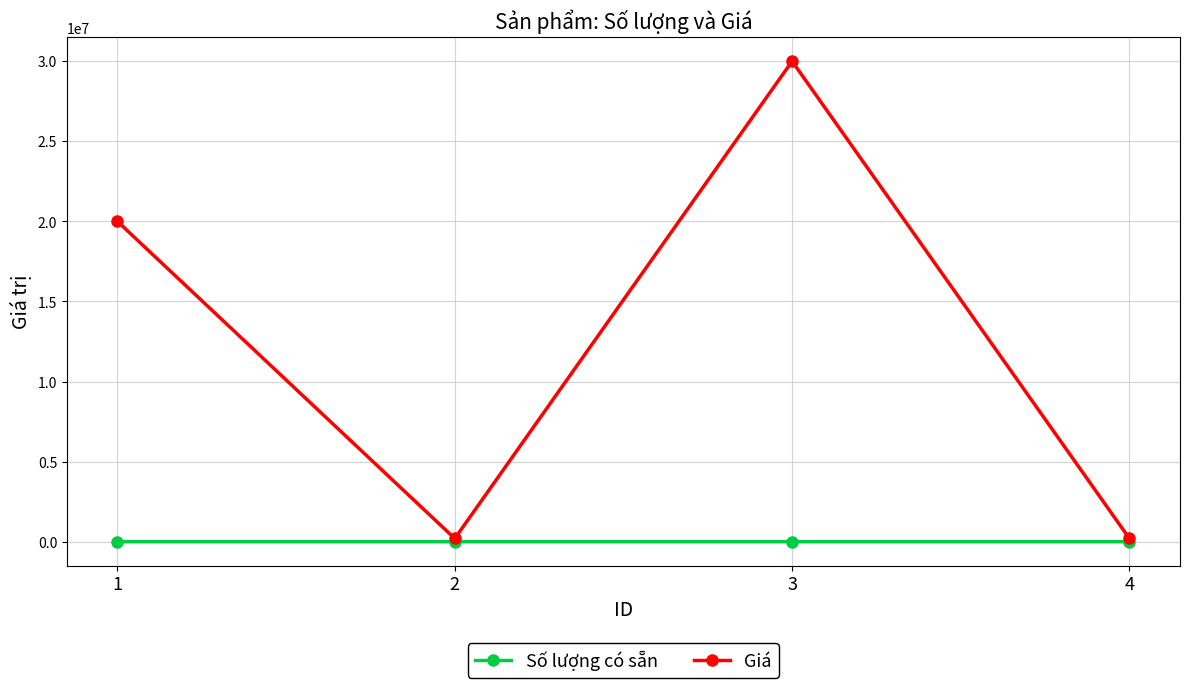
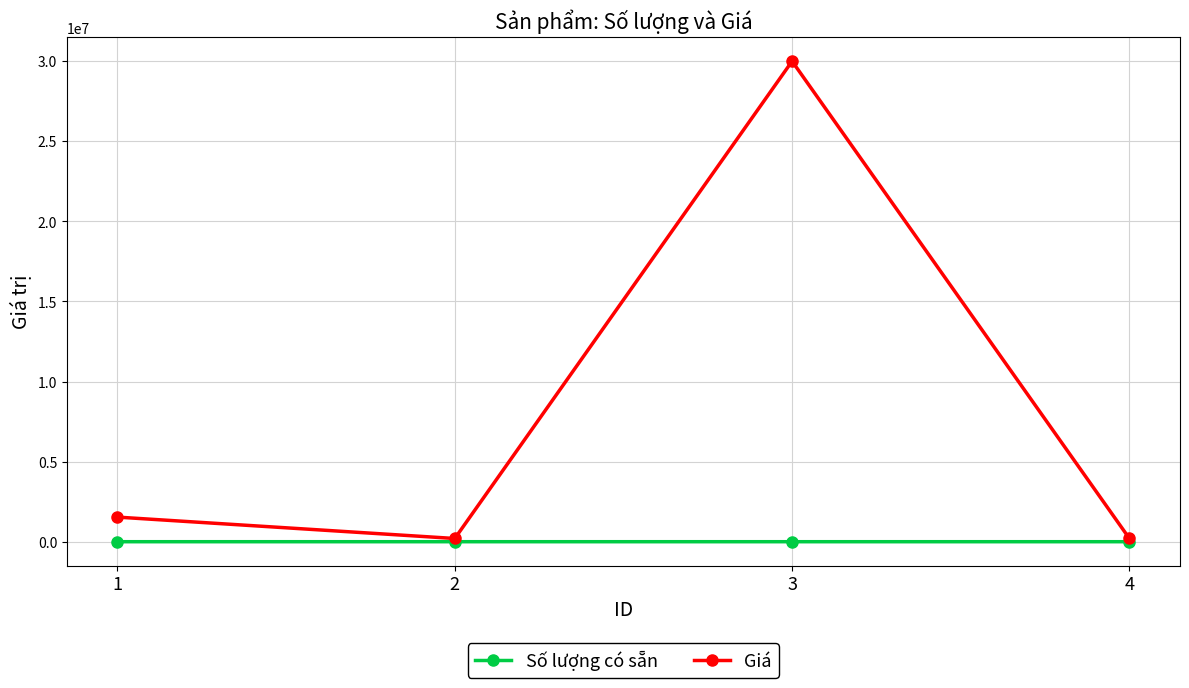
Giá, 1: 20000000 -> 1500000
